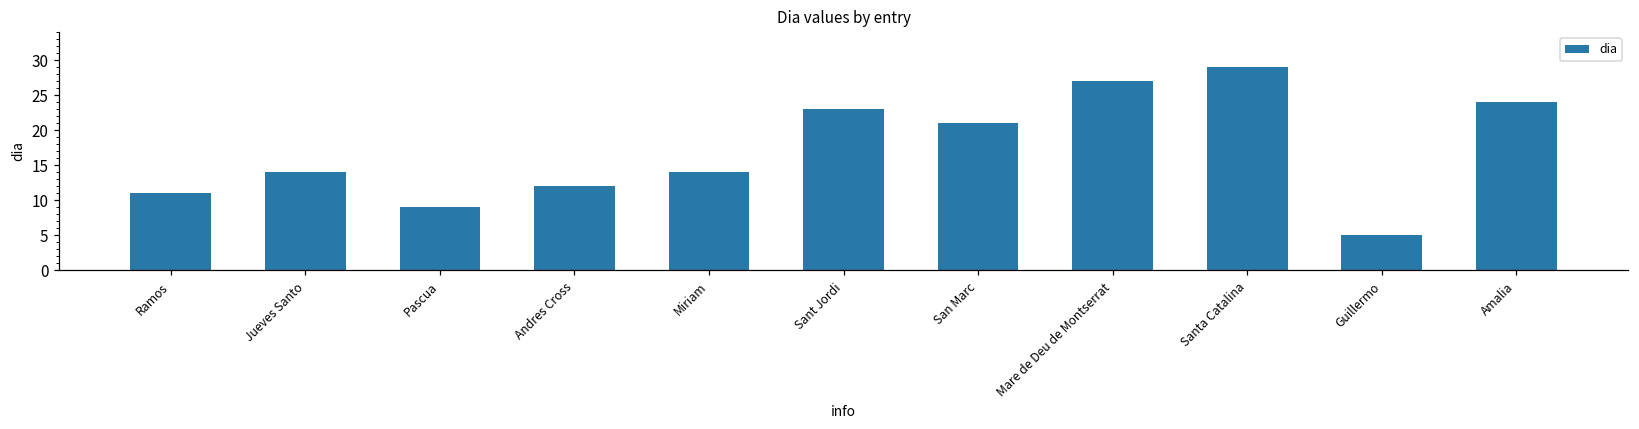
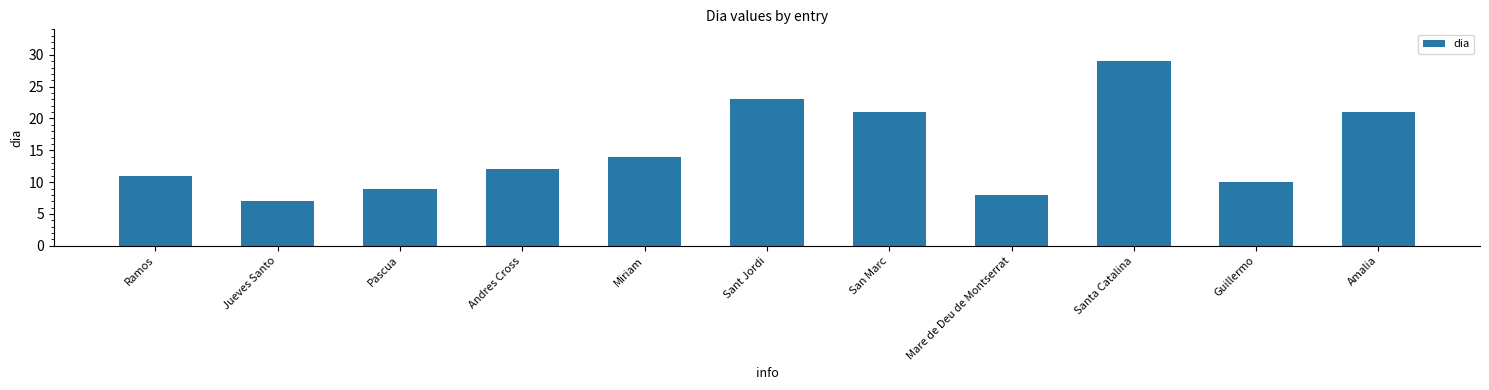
Jueves Santo: 14 -> 7
Mare de Deu de Montserrat: 27 -> 8
Guillermo: 5 -> 10
Amalia: 24 -> 21
